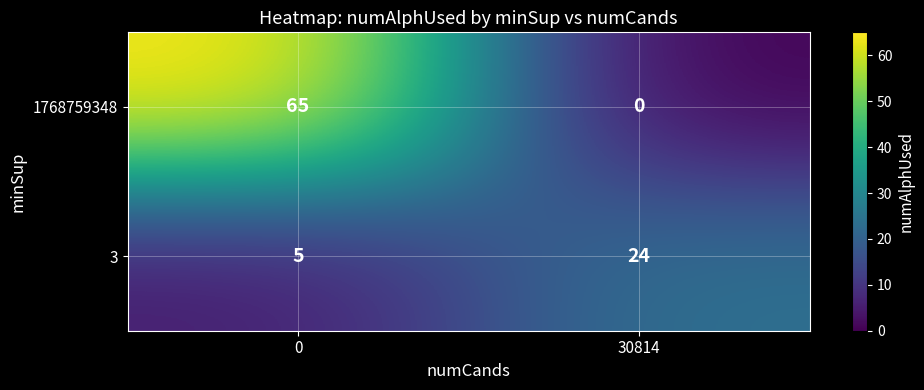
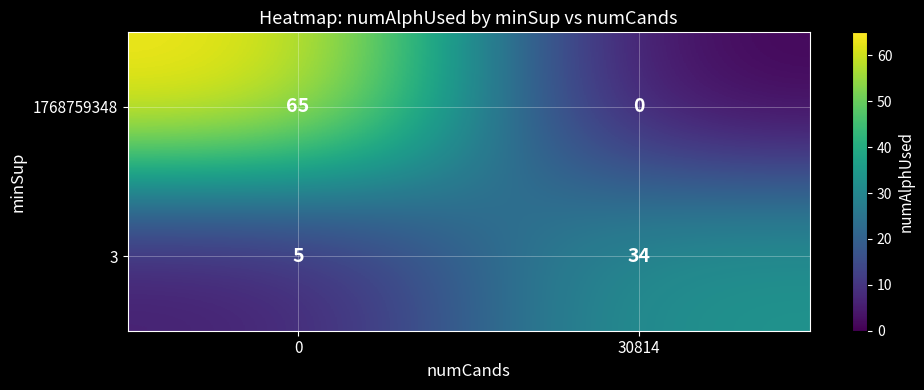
3, 30814: 24 -> 34
